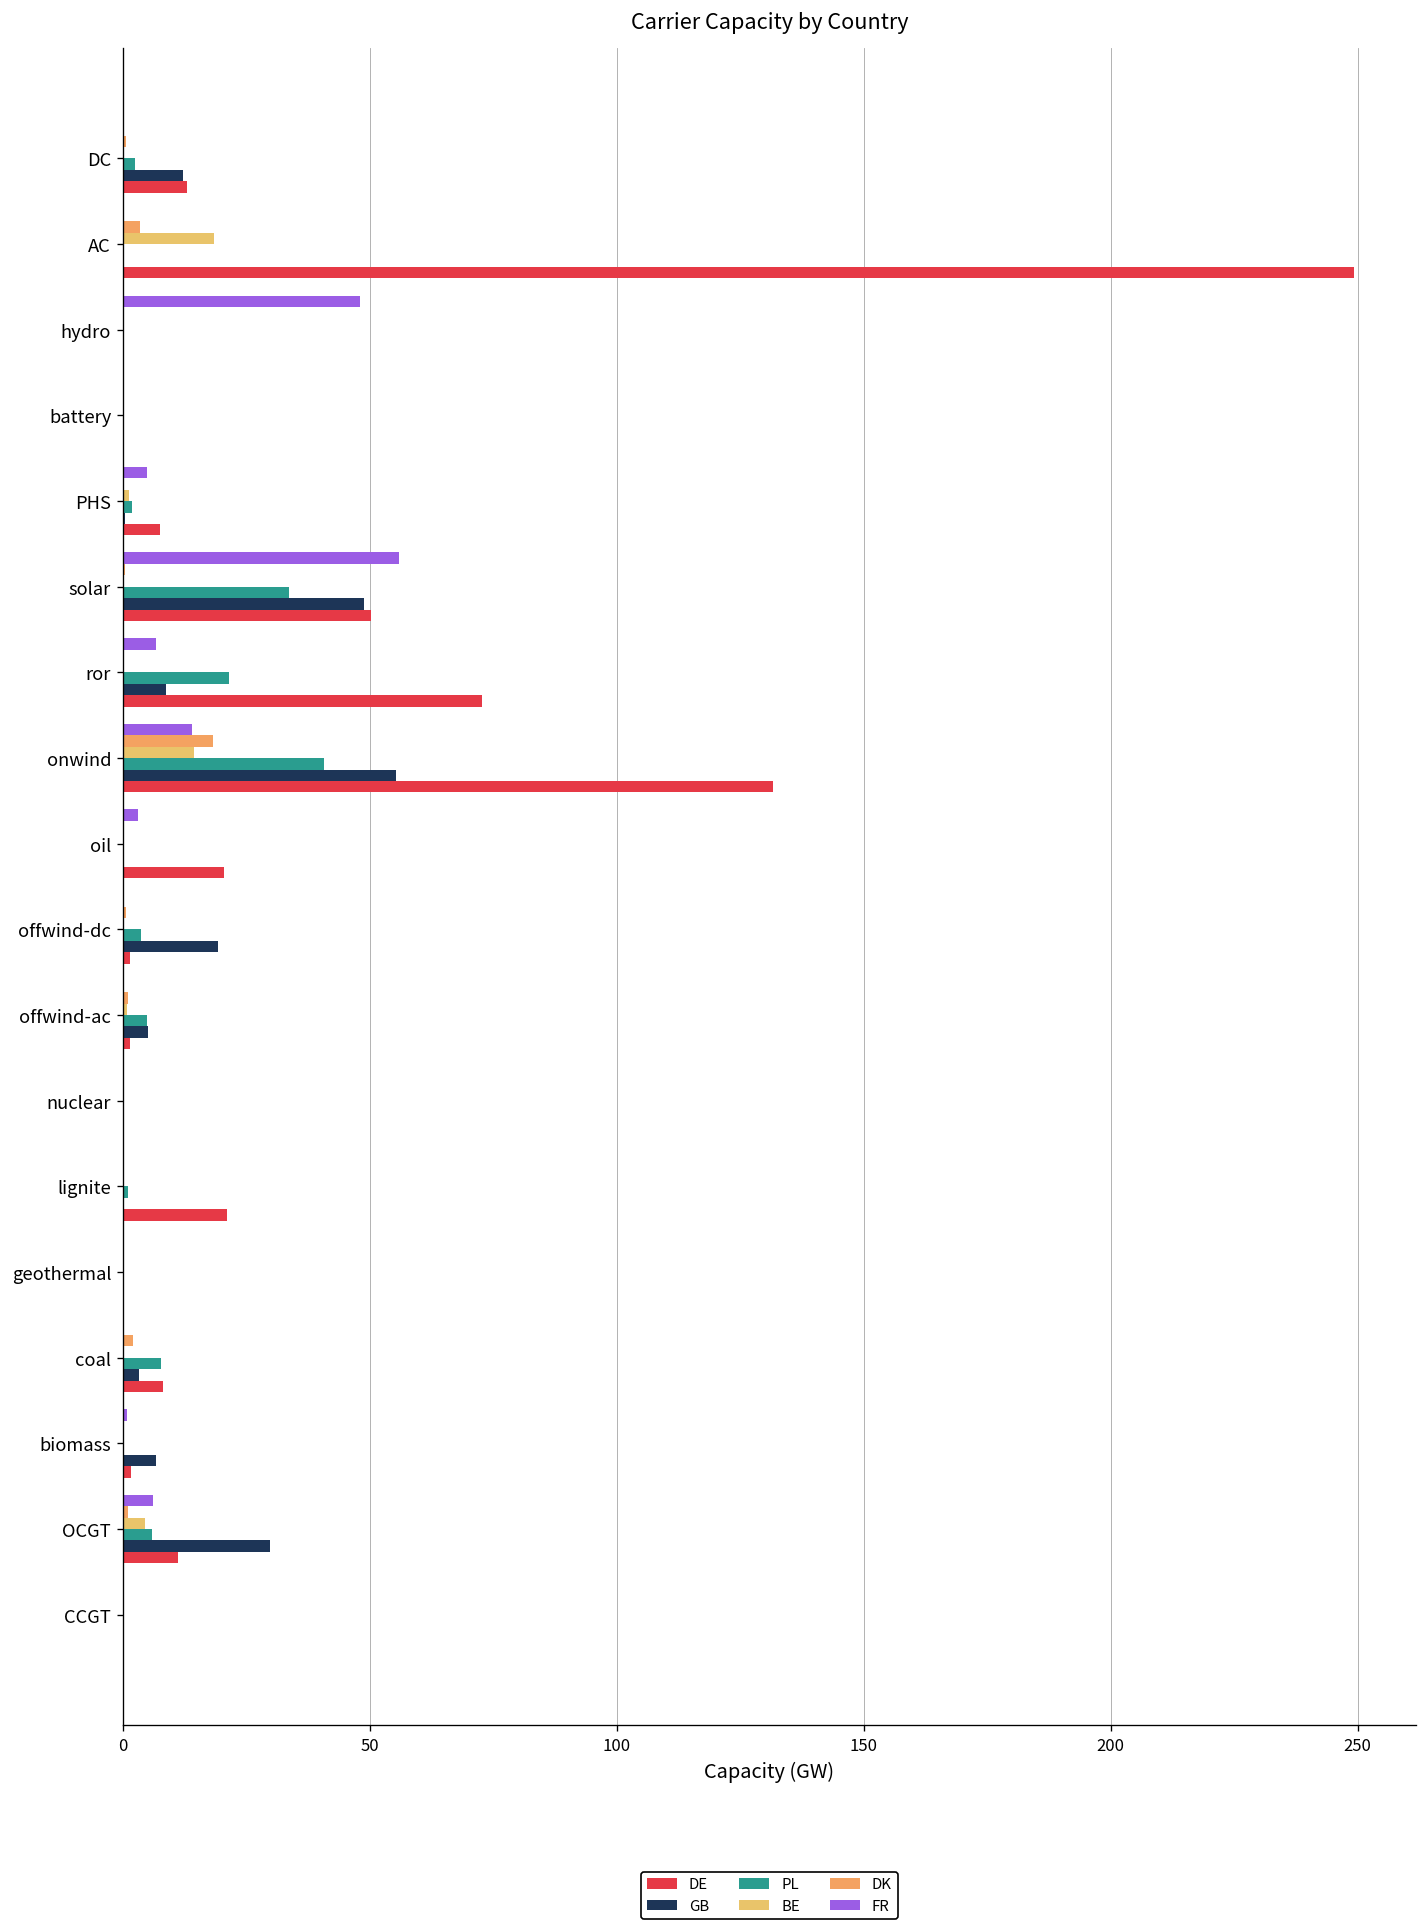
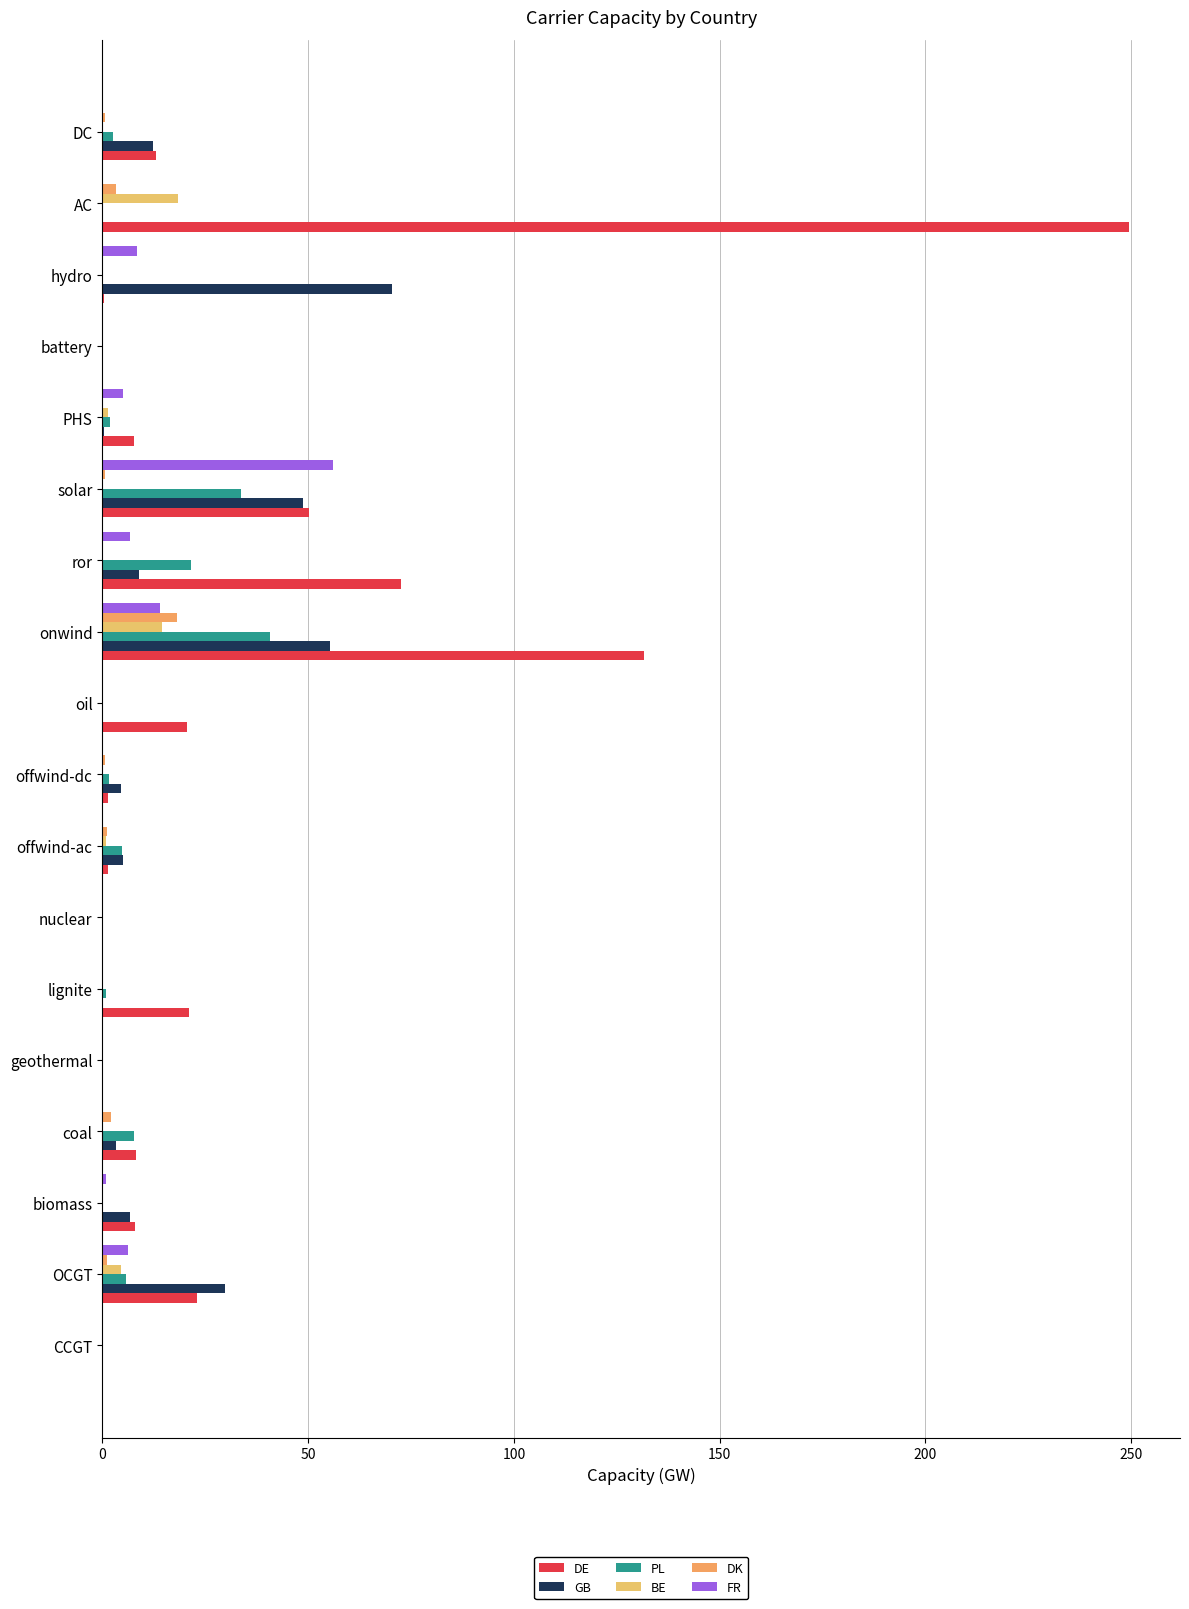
FR, hydro: 48 -> 8
GB, hydro: 0 -> 70
FR, oil: 3 -> 0
PL, offwind-dc: 4 -> 2
GB, offwind-dc: 19 -> 5
DE, biomass: 2 -> 8
DE, OCGT: 11 -> 23
